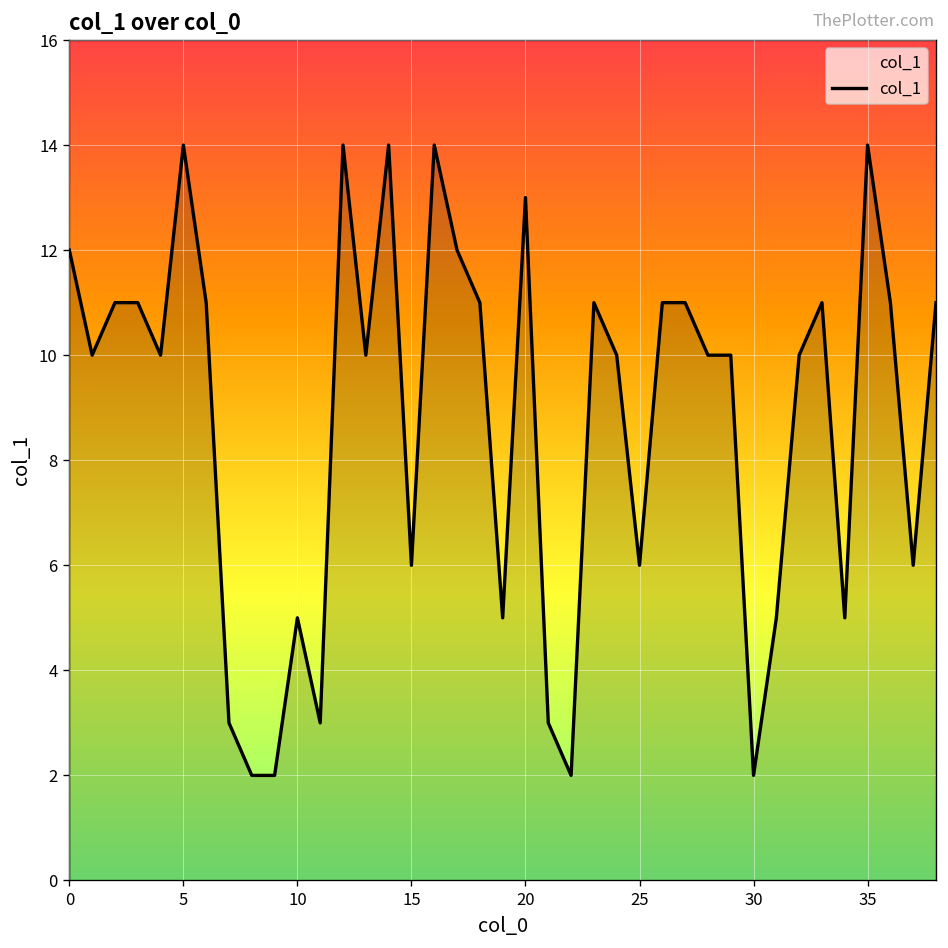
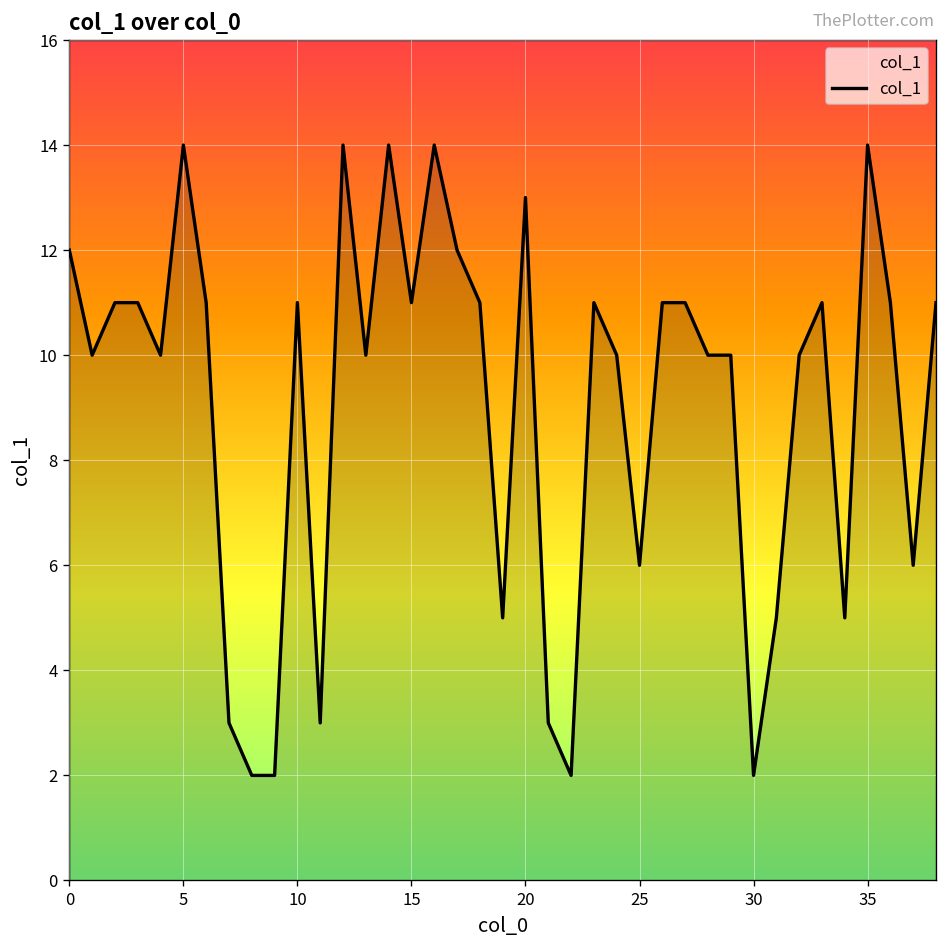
10: 5 -> 11
15: 6 -> 11
